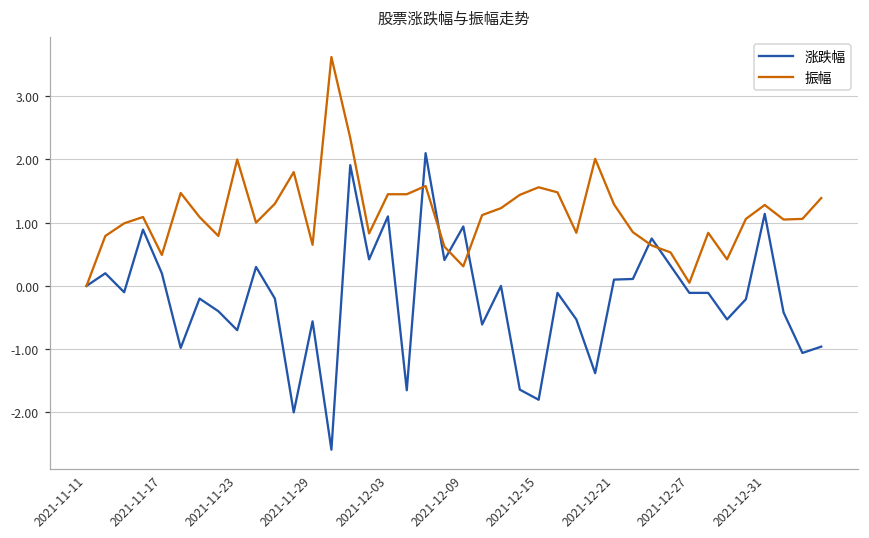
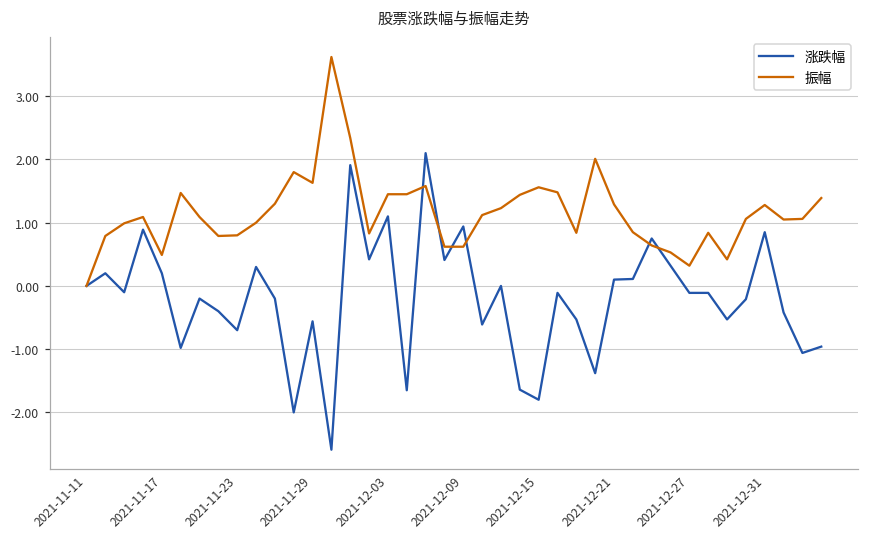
振幅, 2021-11-23: 2.0 -> 0.8
振幅, 2021-11-29: 0.7 -> 1.6
振幅, 2021-12-09: 0.3 -> 0.6
振幅, 2021-12-27: 0.1 -> 0.3
涨跌幅, 2021-12-31: 1.1 -> 0.9
